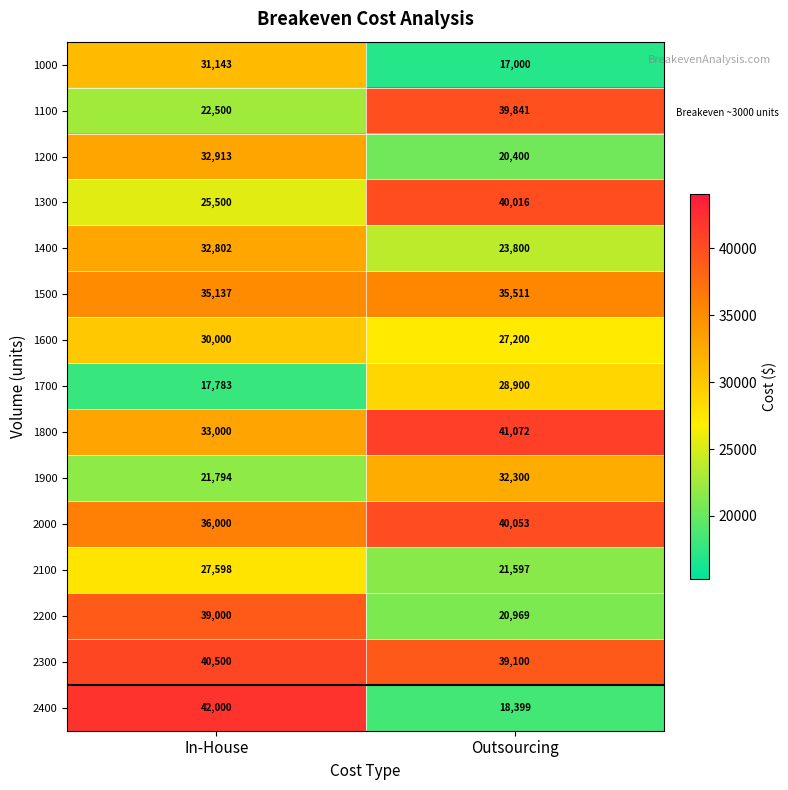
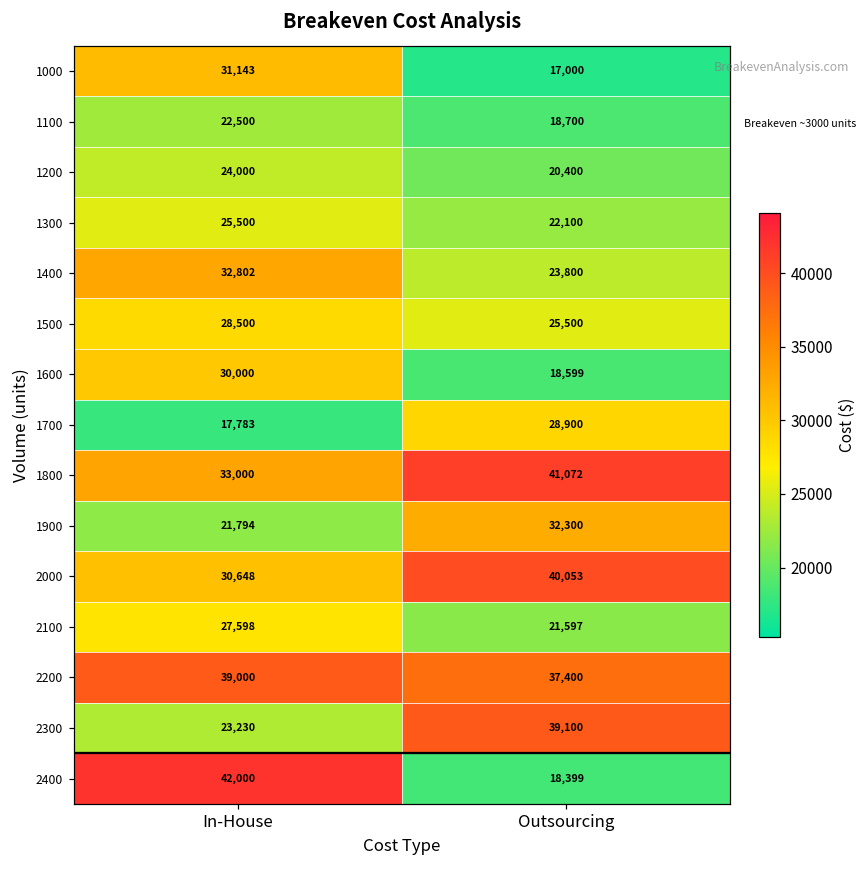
1100, Outsourcing: 39,841 -> 18,700
1200, In-House: 32,913 -> 24,000
1300, Outsourcing: 40,016 -> 22,100
1500, In-House: 35,137 -> 28,500
1500, Outsourcing: 35,511 -> 25,500
1600, Outsourcing: 27,200 -> 18,599
2000, In-House: 36,000 -> 30,648
2200, Outsourcing: 20,969 -> 37,400
2300, In-House: 40,500 -> 23,230
